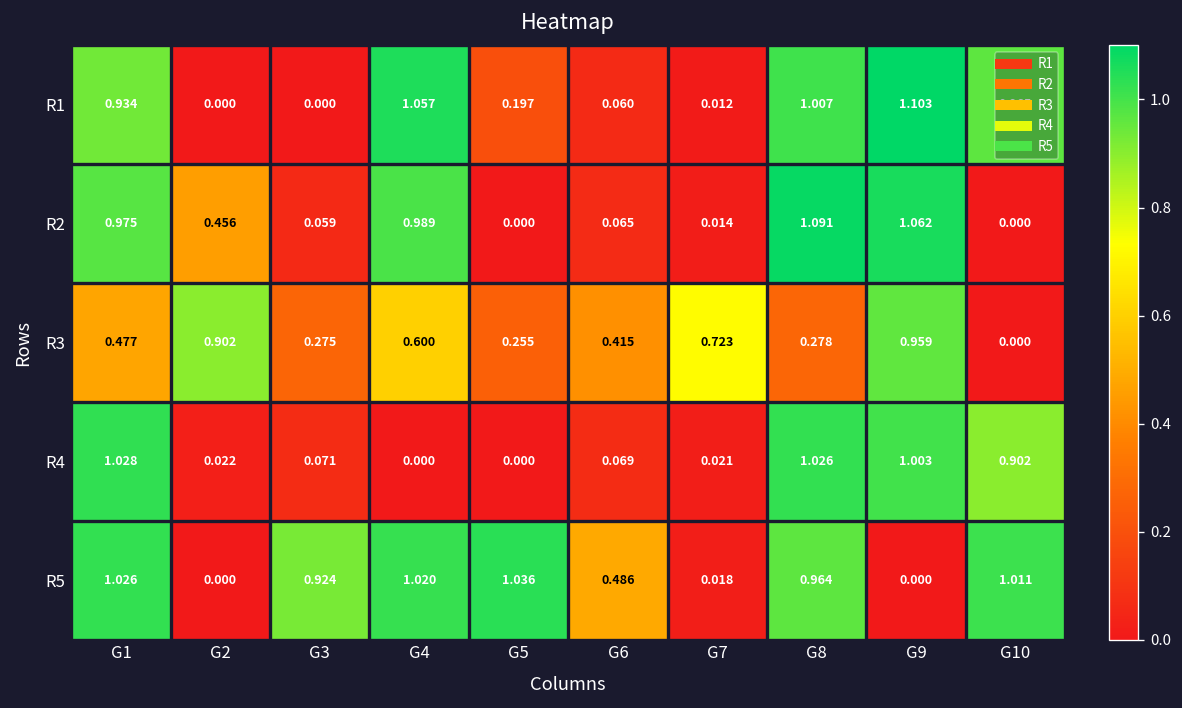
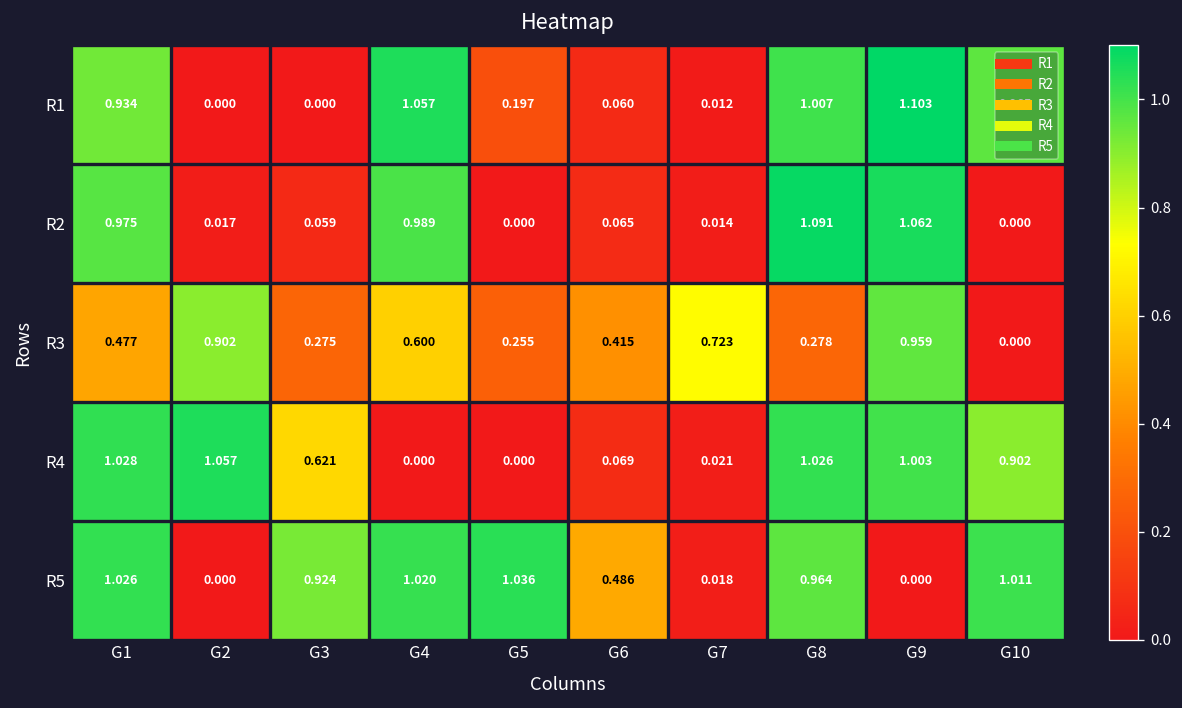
R2, G2: 0.456 -> 0.017
R4, G2: 0.022 -> 1.057
R4, G3: 0.071 -> 0.621
